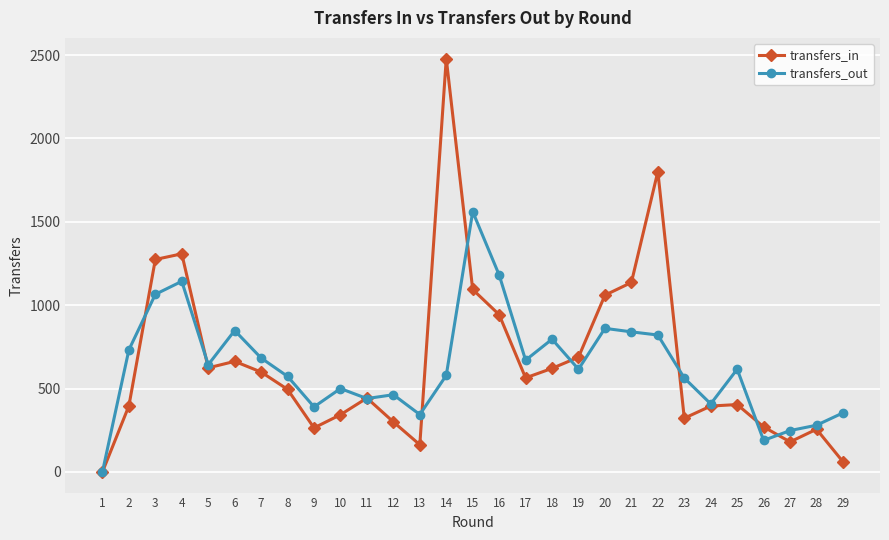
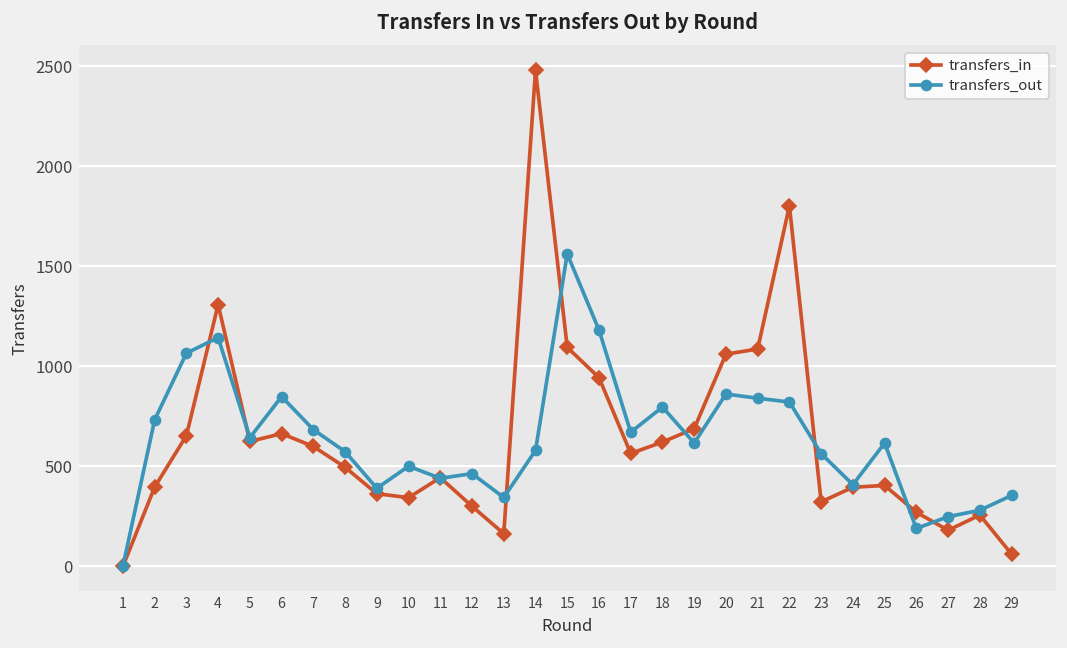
transfers_in, 3: 1270 -> 650
transfers_in, 9: 260 -> 360
transfers_in, 21: 1140 -> 1090
